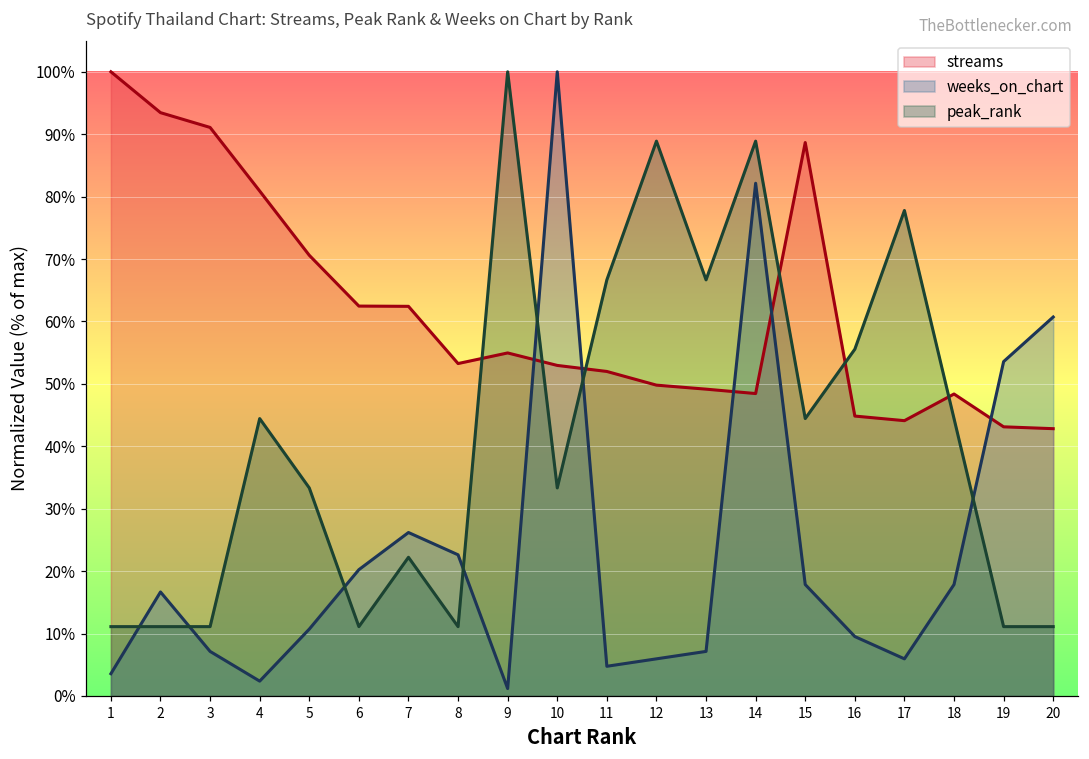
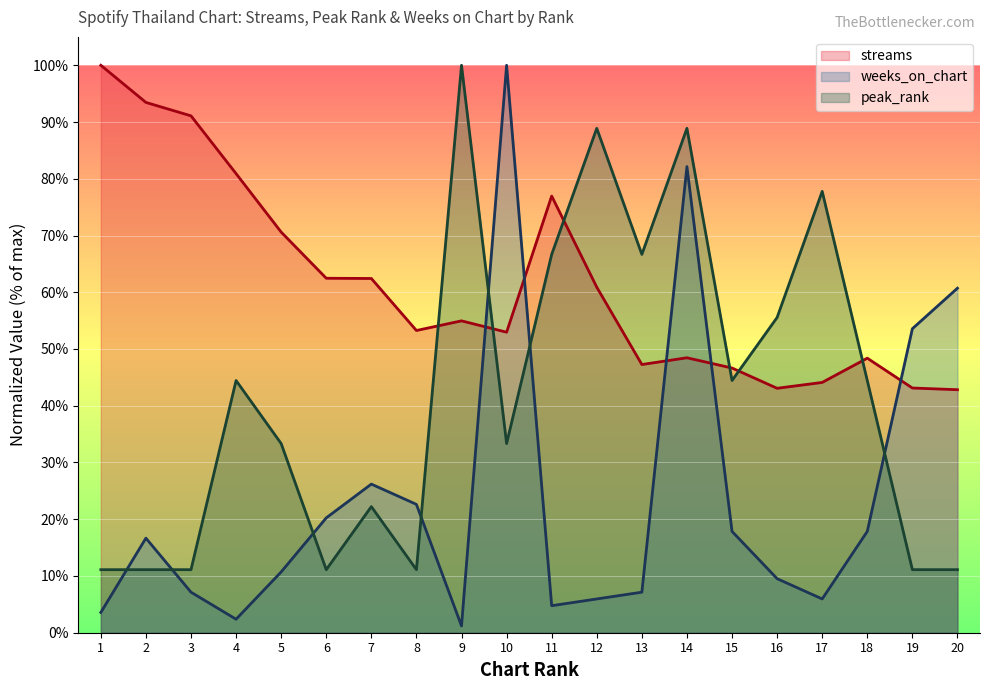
streams, 11: 52% -> 77%
streams, 12: 50% -> 61%
streams, 13: 49% -> 47%
streams, 15: 89% -> 47%
streams, 16: 45% -> 43%
